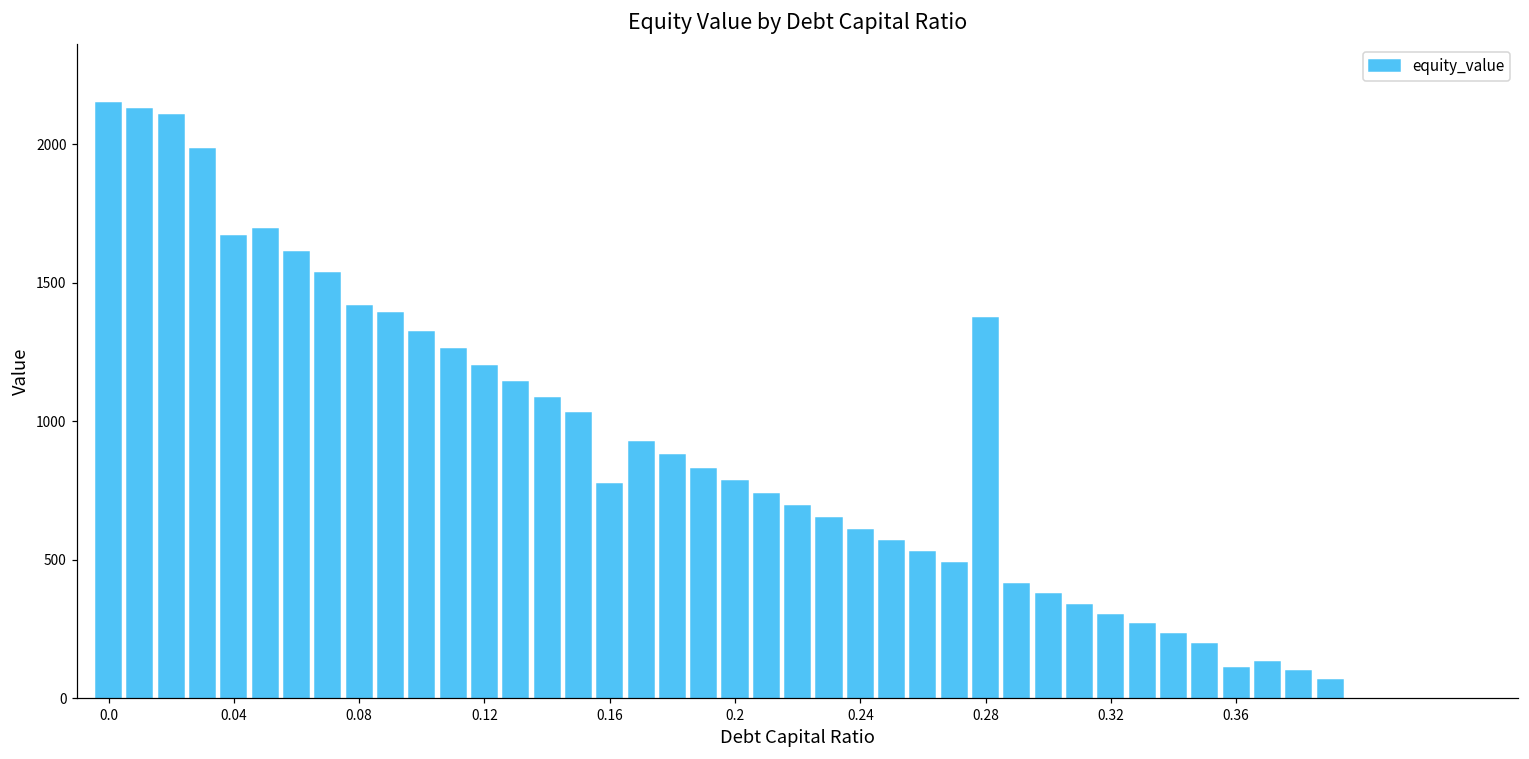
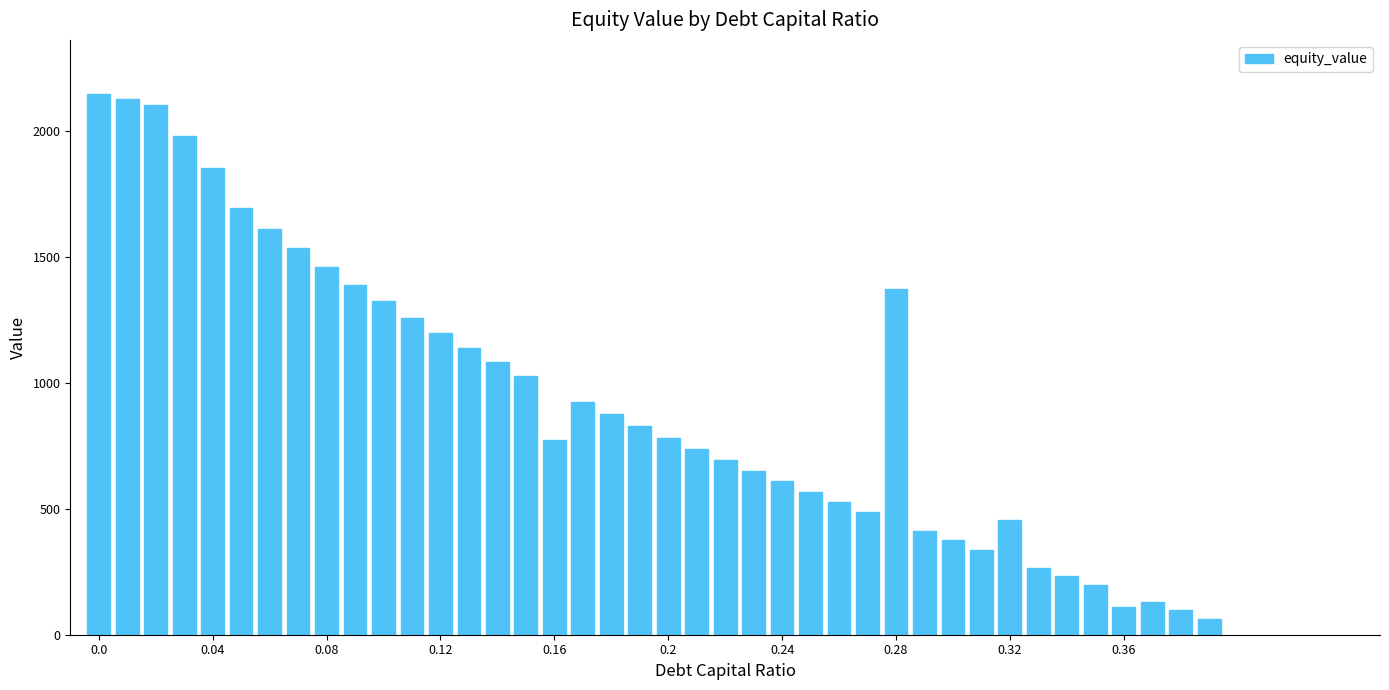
0.04: 1670 -> 1850
0.08: 1410 -> 1460
0.32: 300 -> 460
